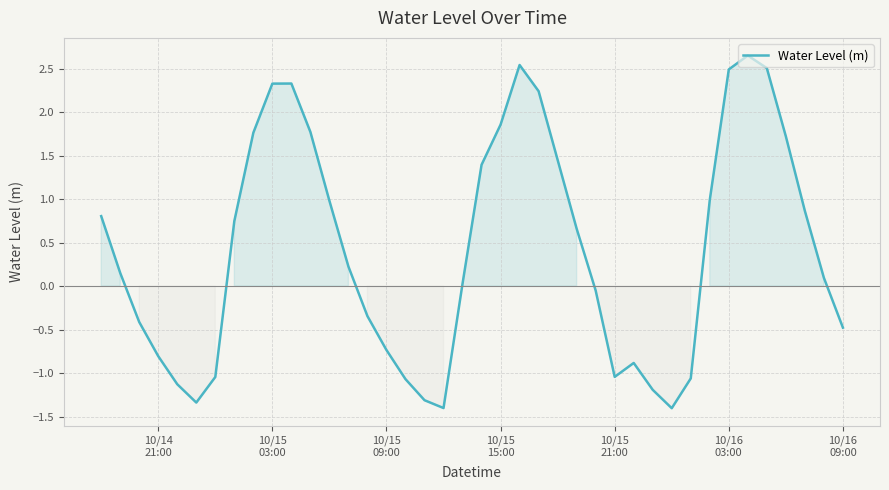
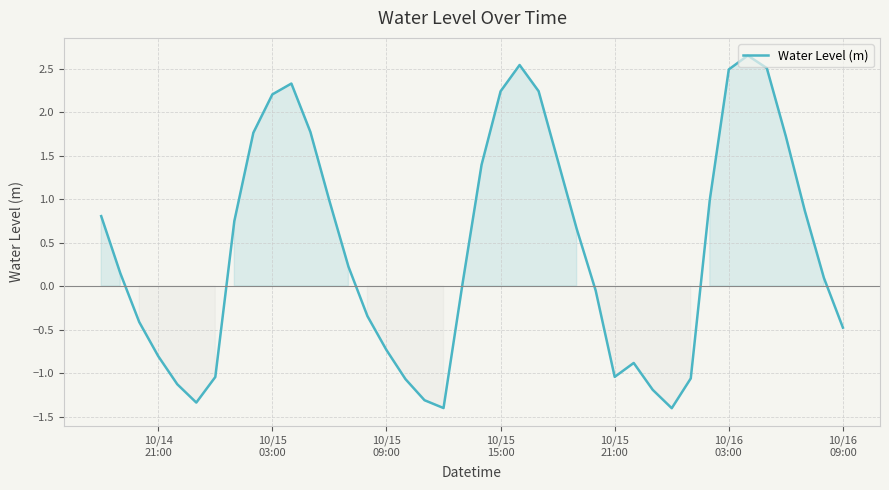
10/15 03:00: 2.3 -> 2.2
10/15 15:00: 1.9 -> 2.2
